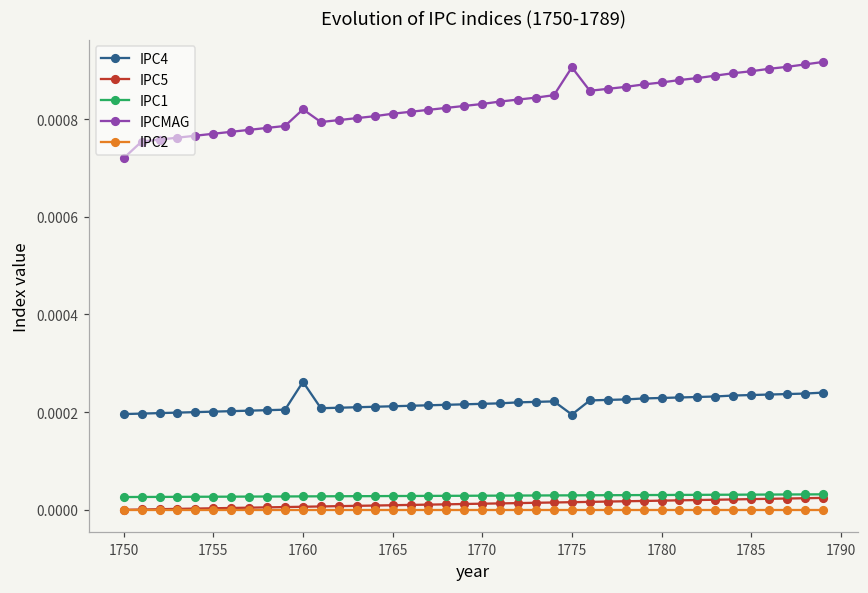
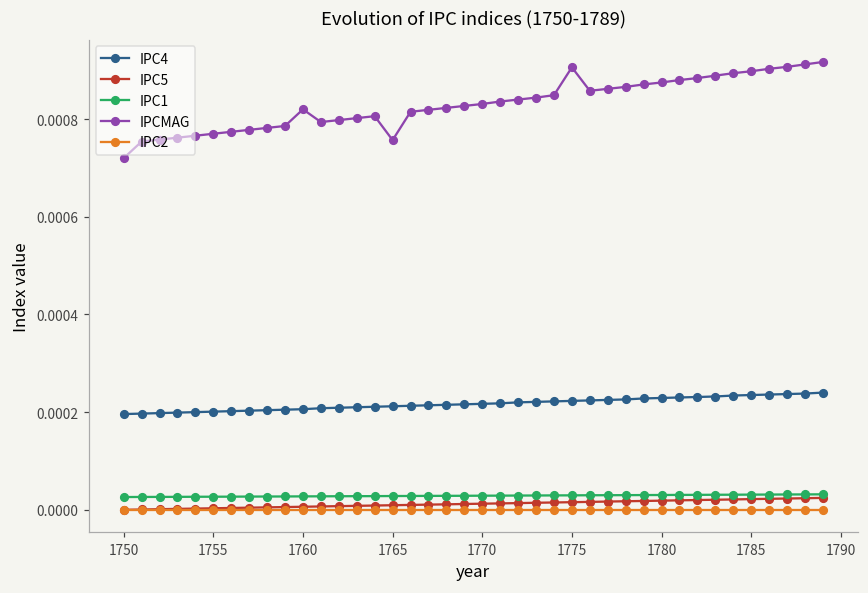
IPC4, 1760: 0.00026 -> 0.00021
IPCMAG, 1765: 0.00081 -> 0.00076
IPC4, 1775: 0.00020 -> 0.00022
